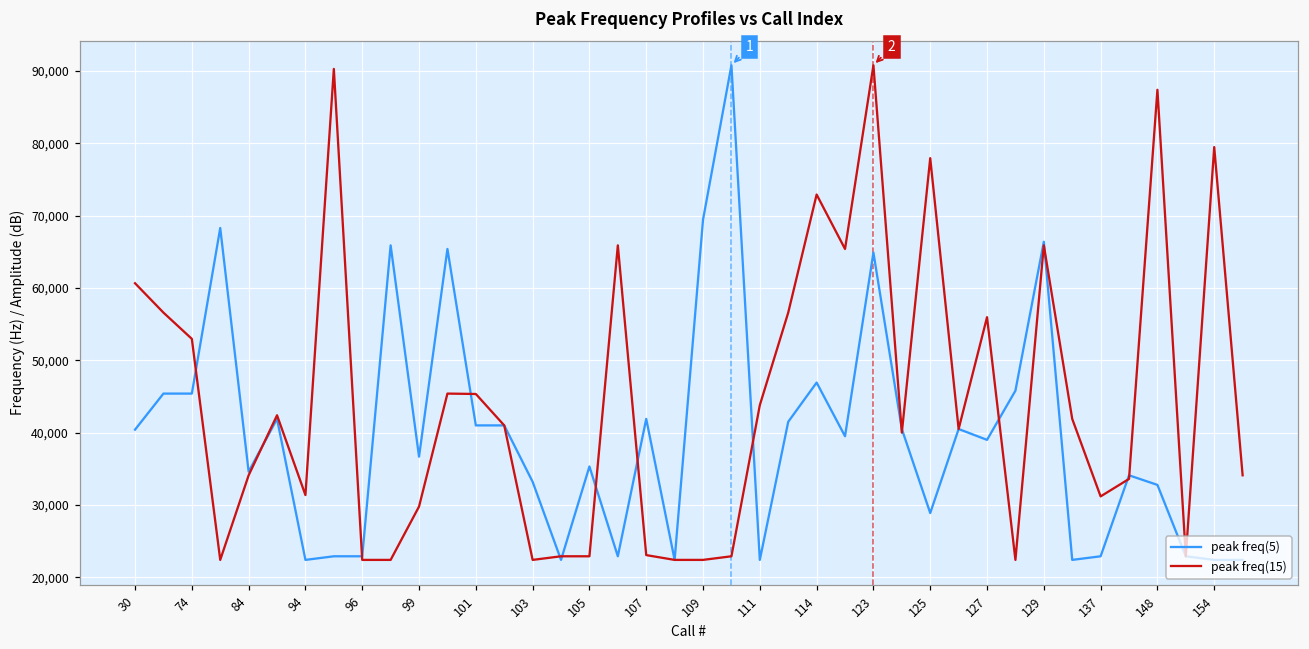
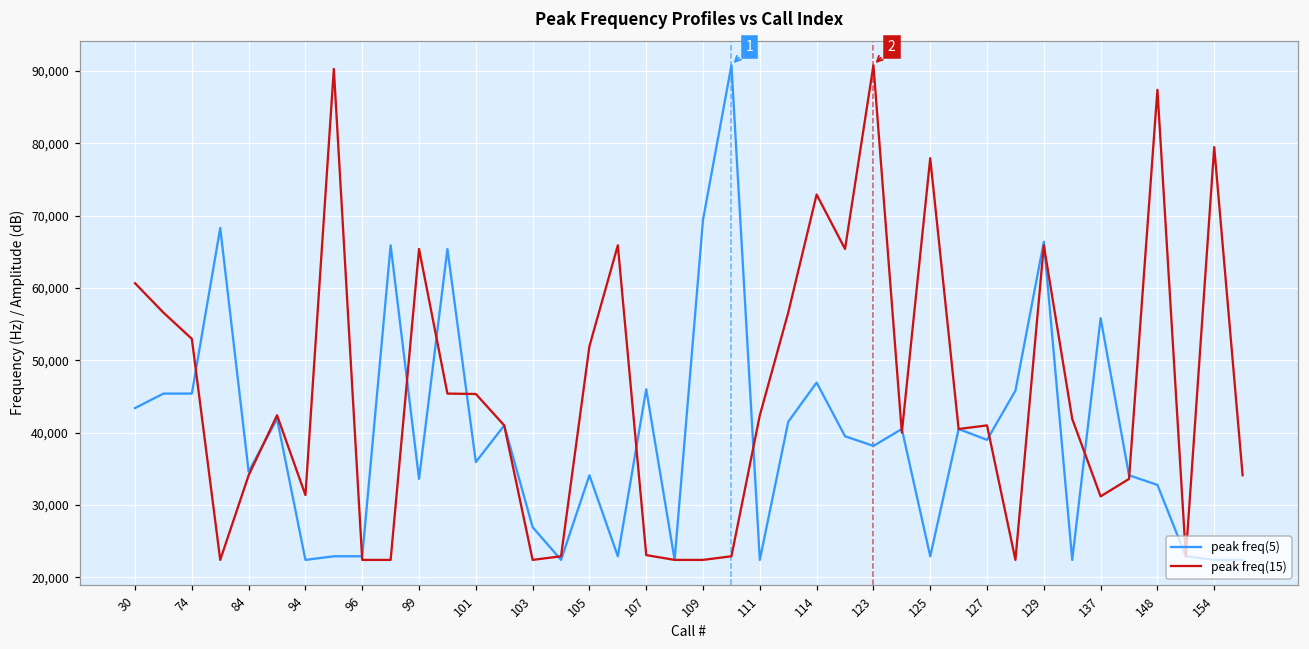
peak freq(5), 30: 40,000 -> 43,000
peak freq(5), 99: 37,000 -> 34,000
peak freq(15), 99: 30,000 -> 65,000
peak freq(5), 101: 41,000 -> 36,000
peak freq(5), 103: 33,000 -> 27,000
peak freq(5), 105: 35,000 -> 34,000
peak freq(15), 105: 23,000 -> 52,000
peak freq(5), 107: 42,000 -> 46,000
peak freq(15), 111: 44,000 -> 42,000
peak freq(5), 123: 65,000 -> 38,000
peak freq(5), 125: 29,000 -> 23,000
peak freq(15), 127: 56,000 -> 41,000
peak freq(5), 137: 23,000 -> 56,000
